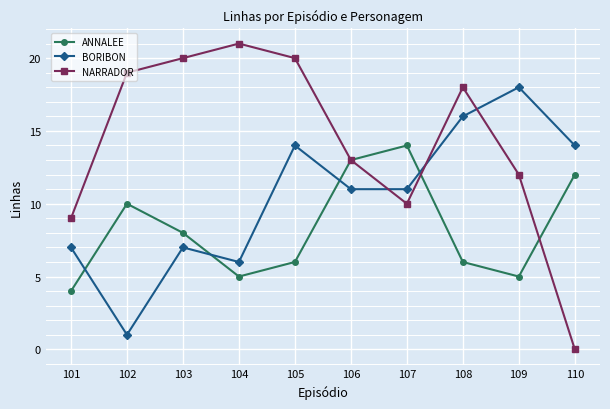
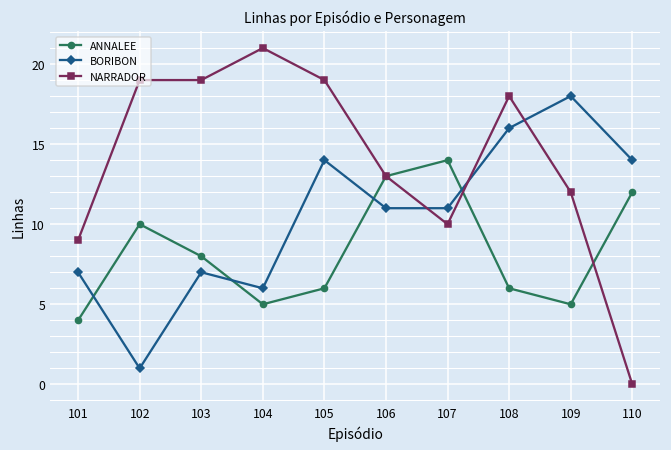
NARRADOR, 103: 20 -> 19
NARRADOR, 105: 20 -> 19
